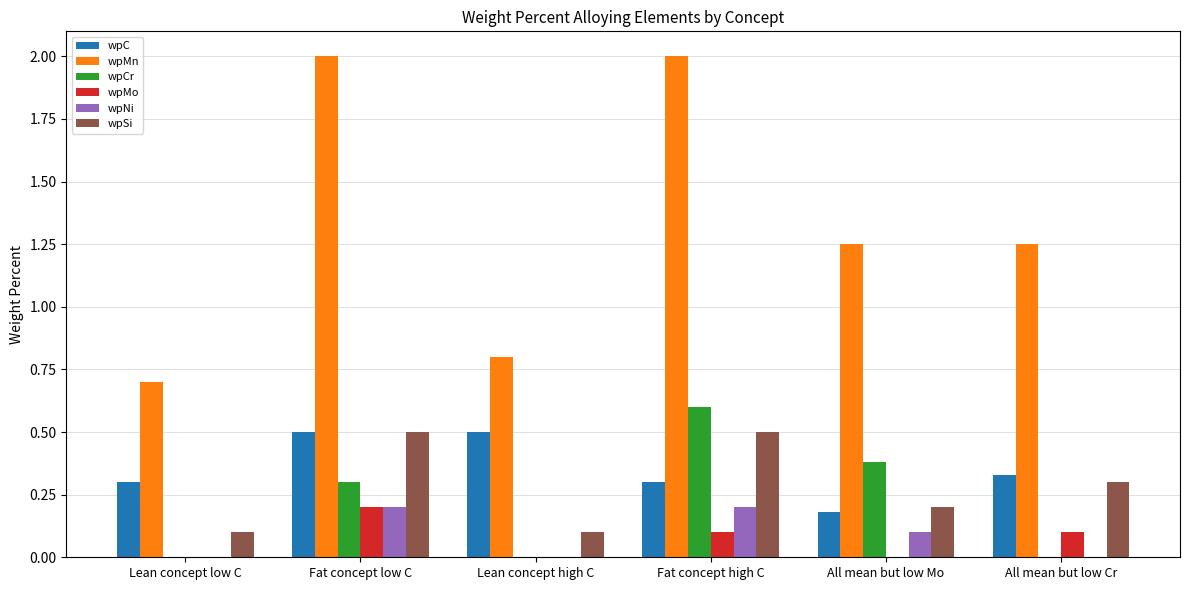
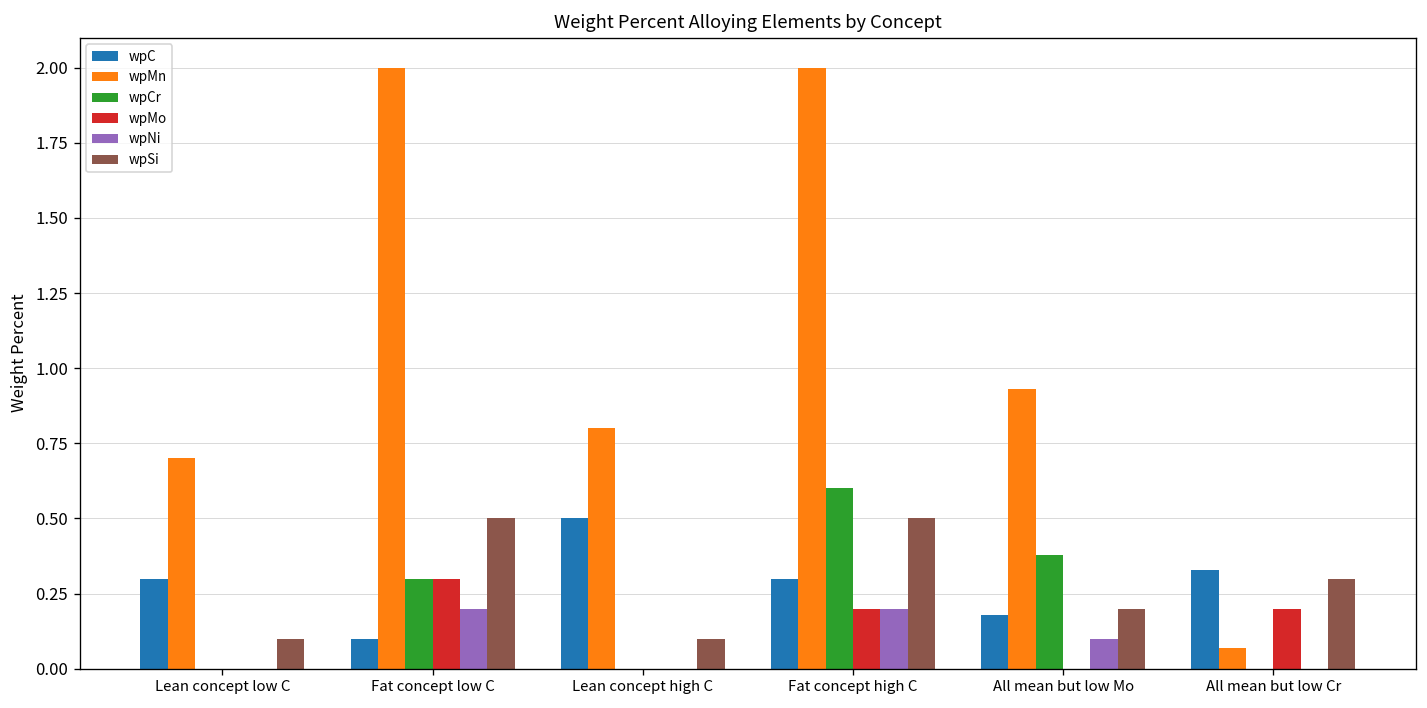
wpC, Fat concept low C: 0.5 -> 0.1
wpMo, Fat concept low C: 0.2 -> 0.3
wpMo, Fat concept high C: 0.1 -> 0.2
wpMn, All mean but low Mo: 1.25 -> 0.93
wpMn, All mean but low Cr: 1.25 -> 0.07
wpMo, All mean but low Cr: 0.1 -> 0.2
